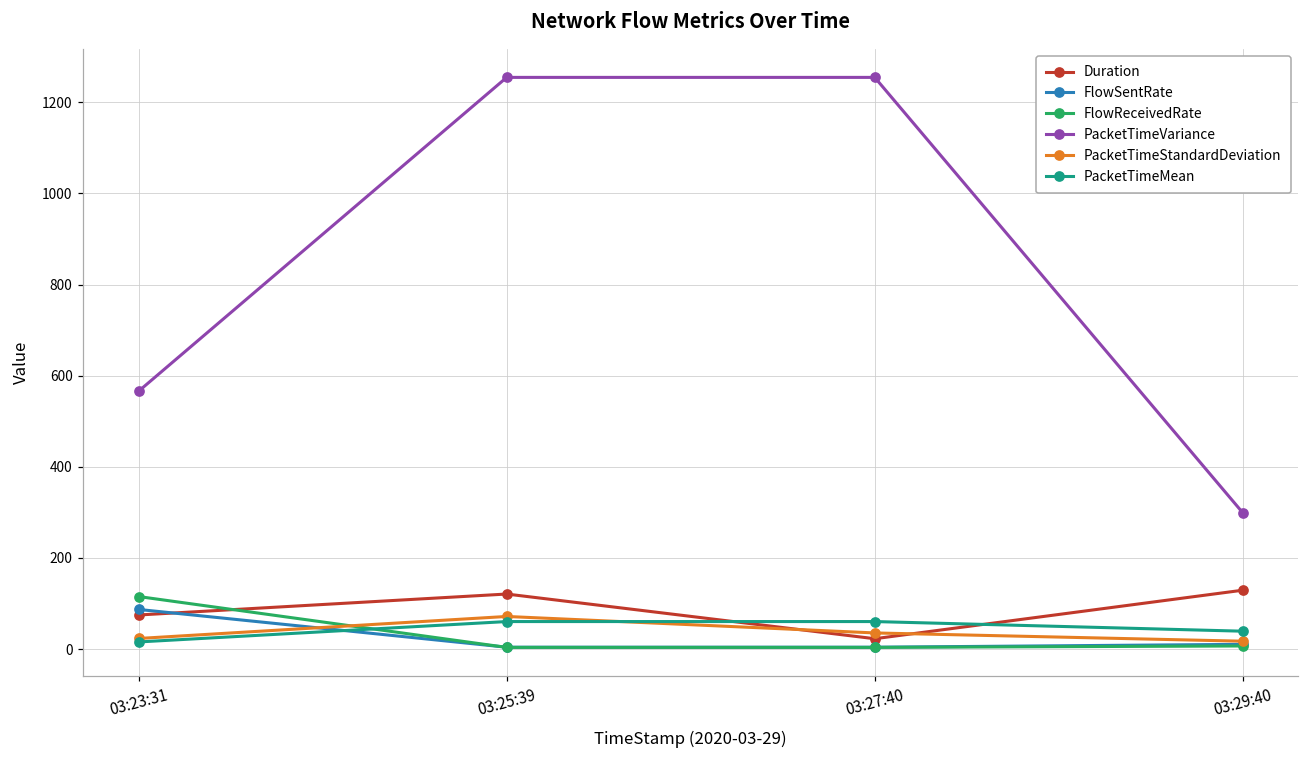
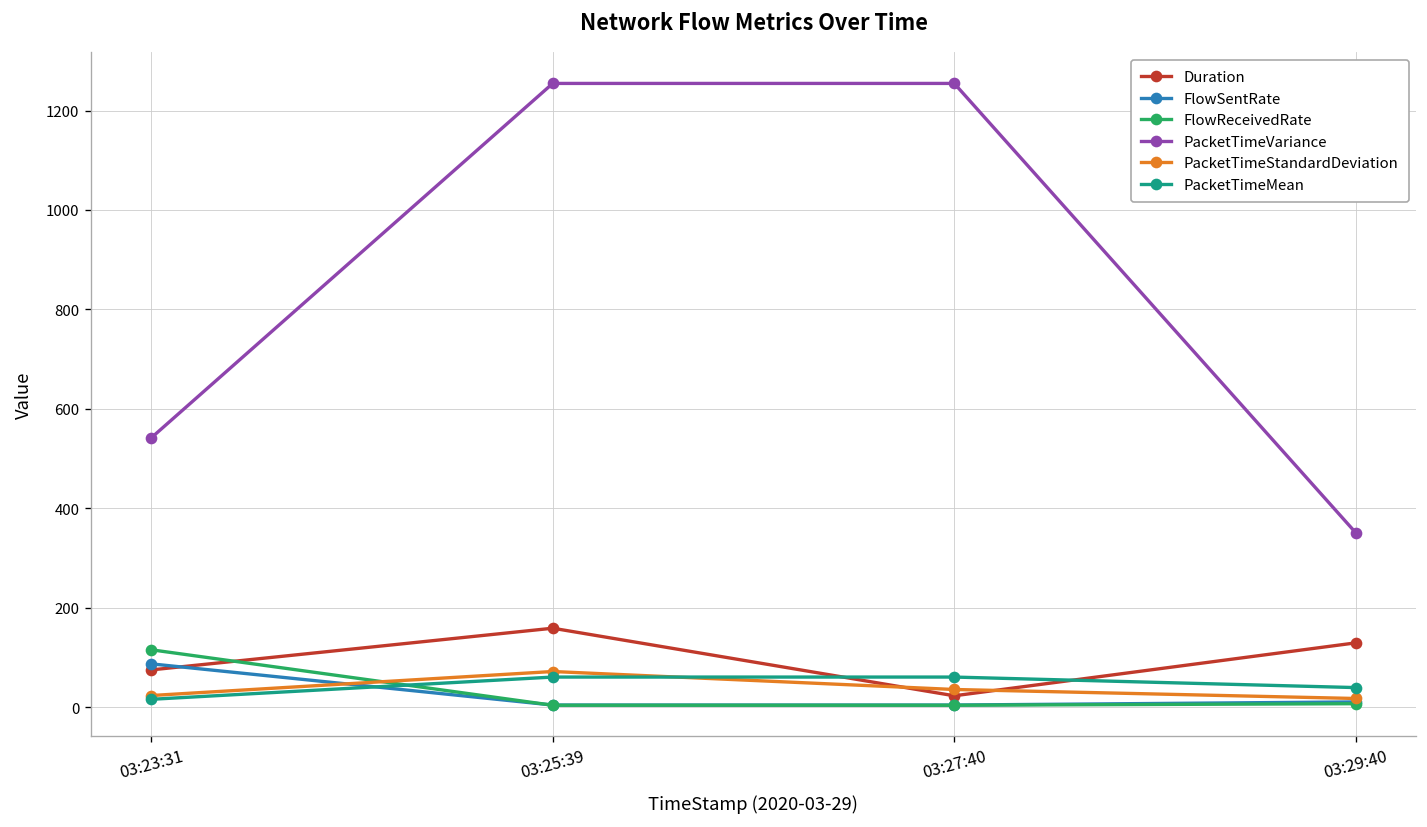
PacketTimeVariance, 03:23:31: 570 -> 540
Duration, 03:25:39: 120 -> 160
PacketTimeVariance, 03:29:40: 300 -> 350
